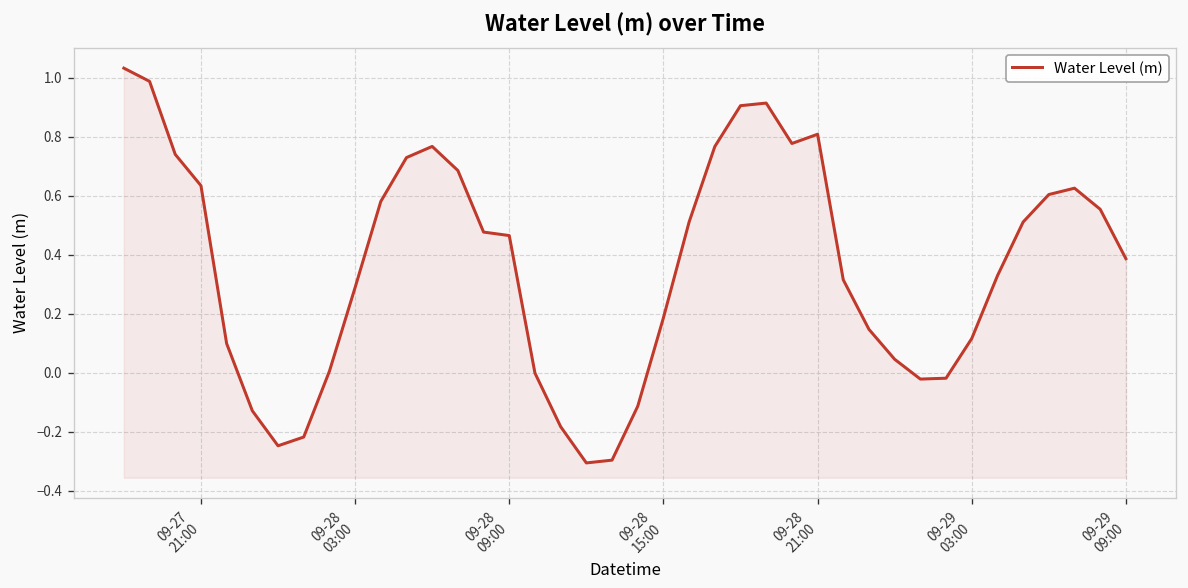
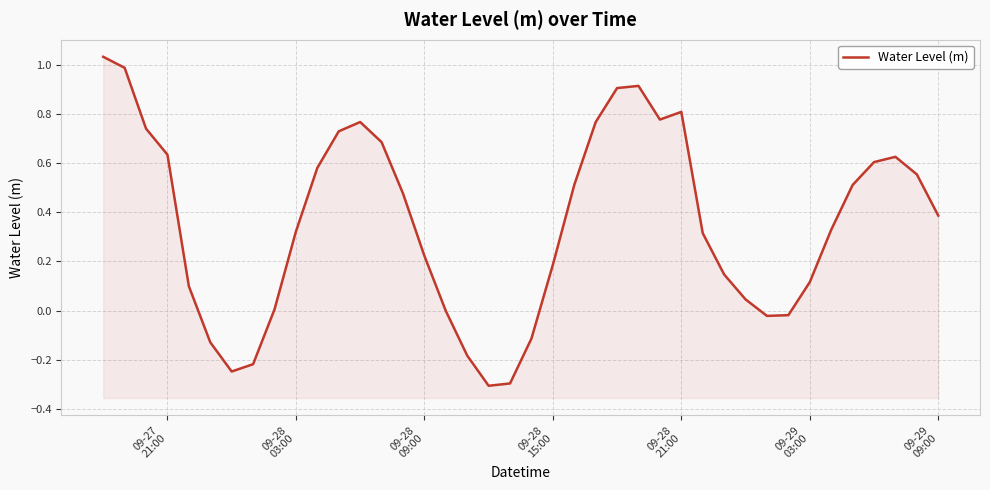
09-28 03:00: 0.29 -> 0.32
09-28 09:00: 0.46 -> 0.22
